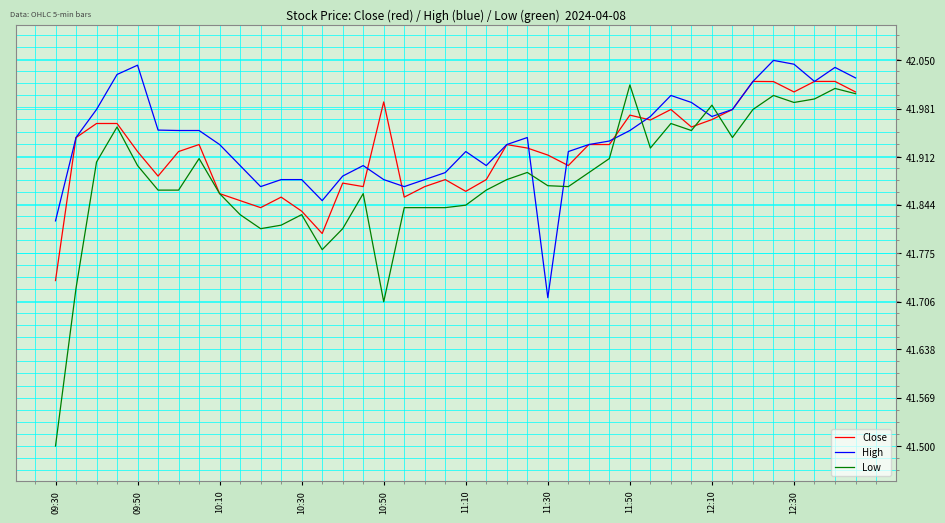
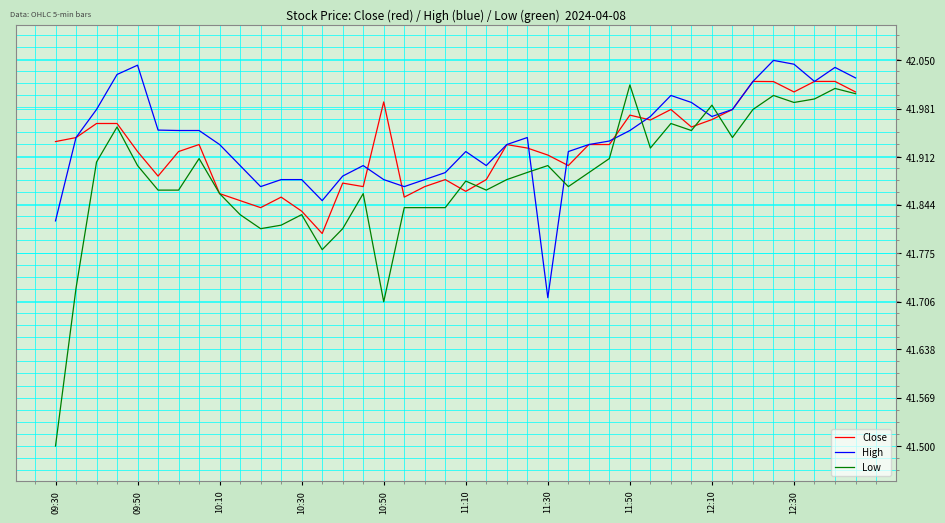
Close, 09:30: 41.74 -> 41.93
Low, 11:10: 41.84 -> 41.88
Low, 11:30: 41.87 -> 41.90
